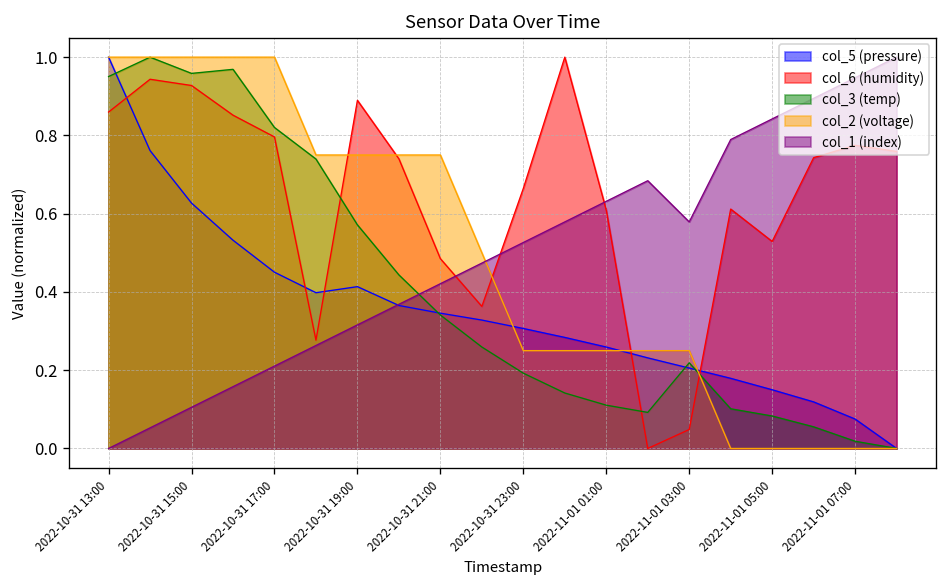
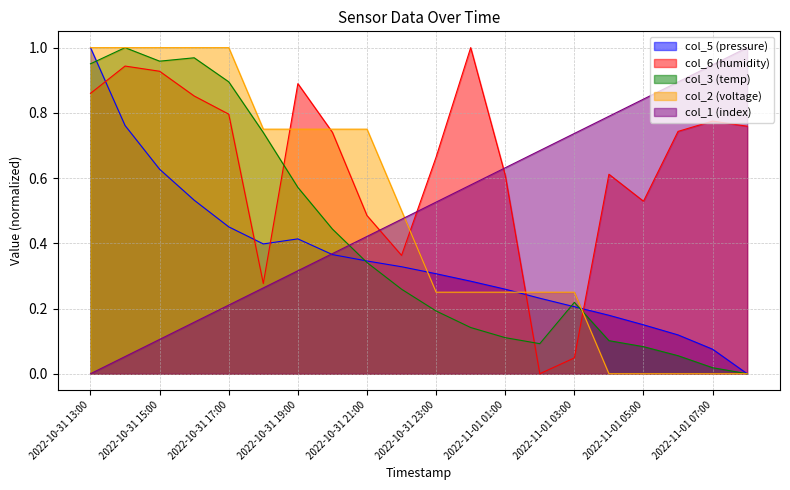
col_3 (temp), 2022-10-31 17:00: 0.82 -> 0.90
col_1 (index), 2022-11-01 03:00: 0.58 -> 0.74
